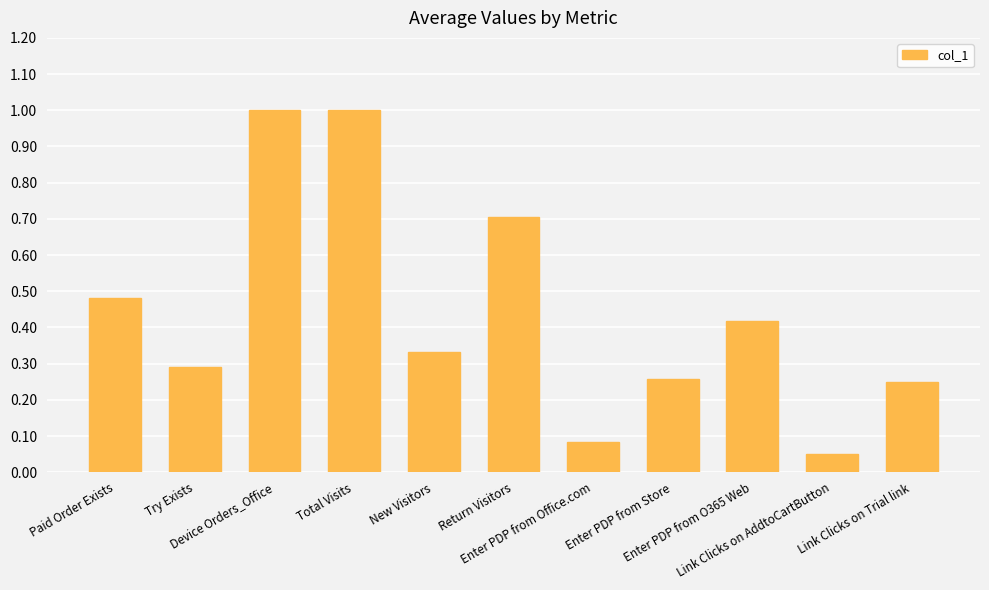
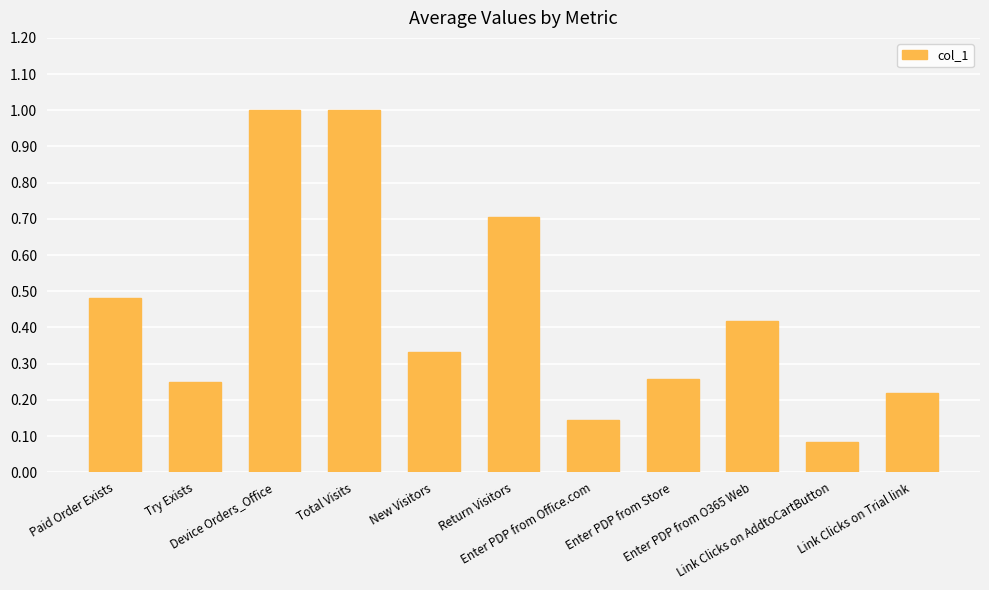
Try Exists: 0.29 -> 0.25
Enter PDP from Office.com: 0.08 -> 0.15
Link Clicks on AddtoCartButton: 0.05 -> 0.08
Link Clicks on Trial link: 0.25 -> 0.22
